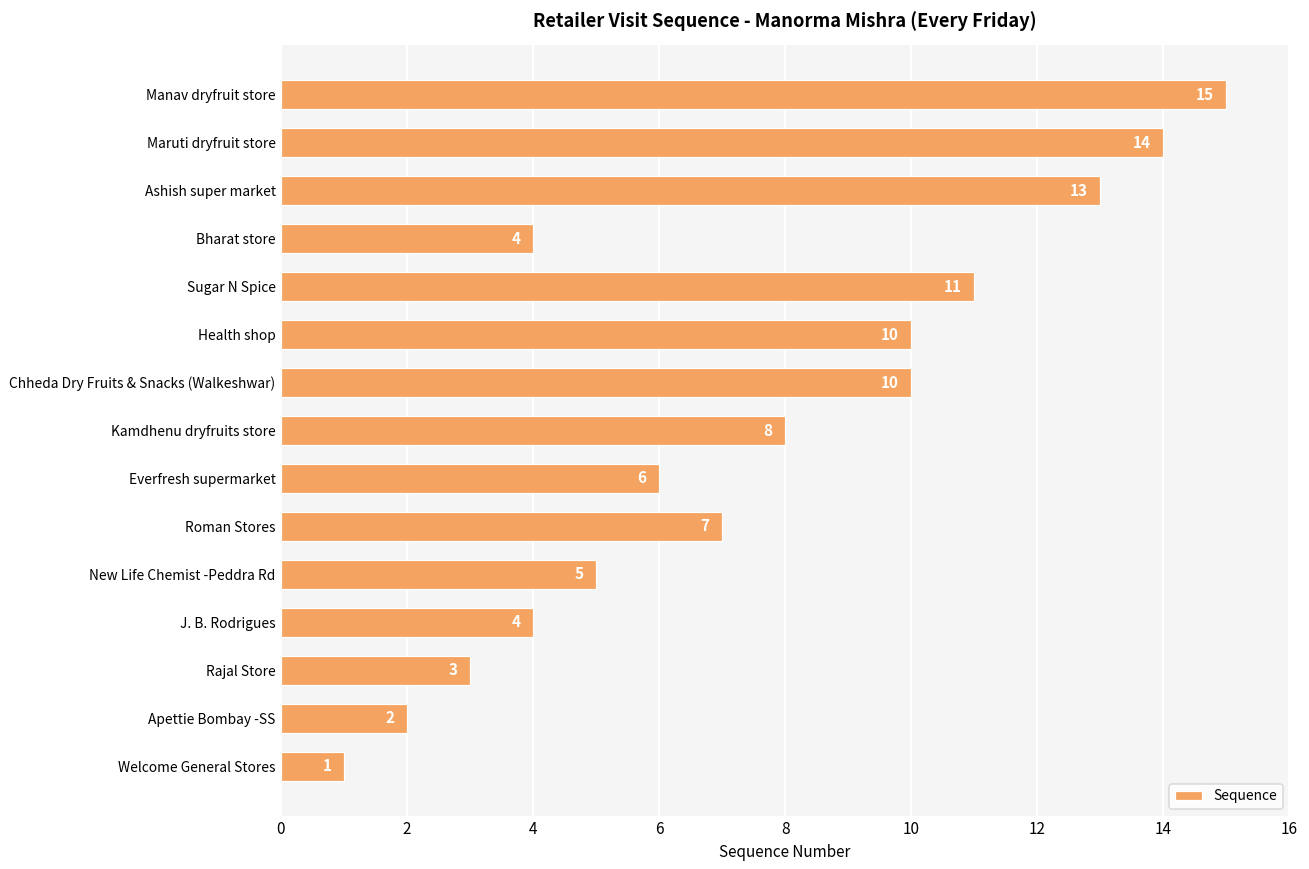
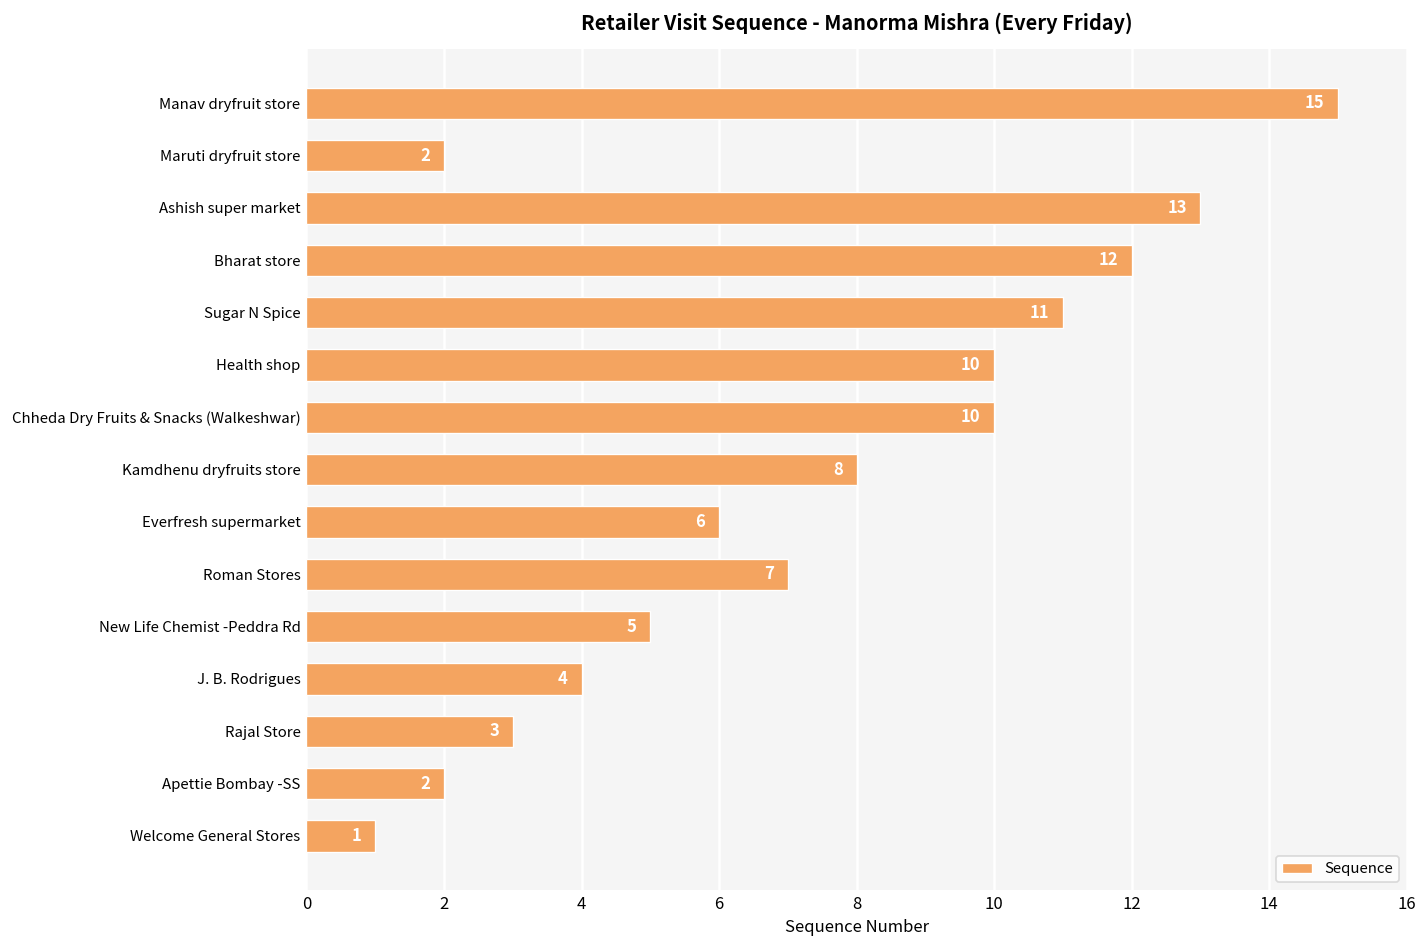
Maruti dryfruit store: 14 -> 2
Bharat store: 4 -> 12
